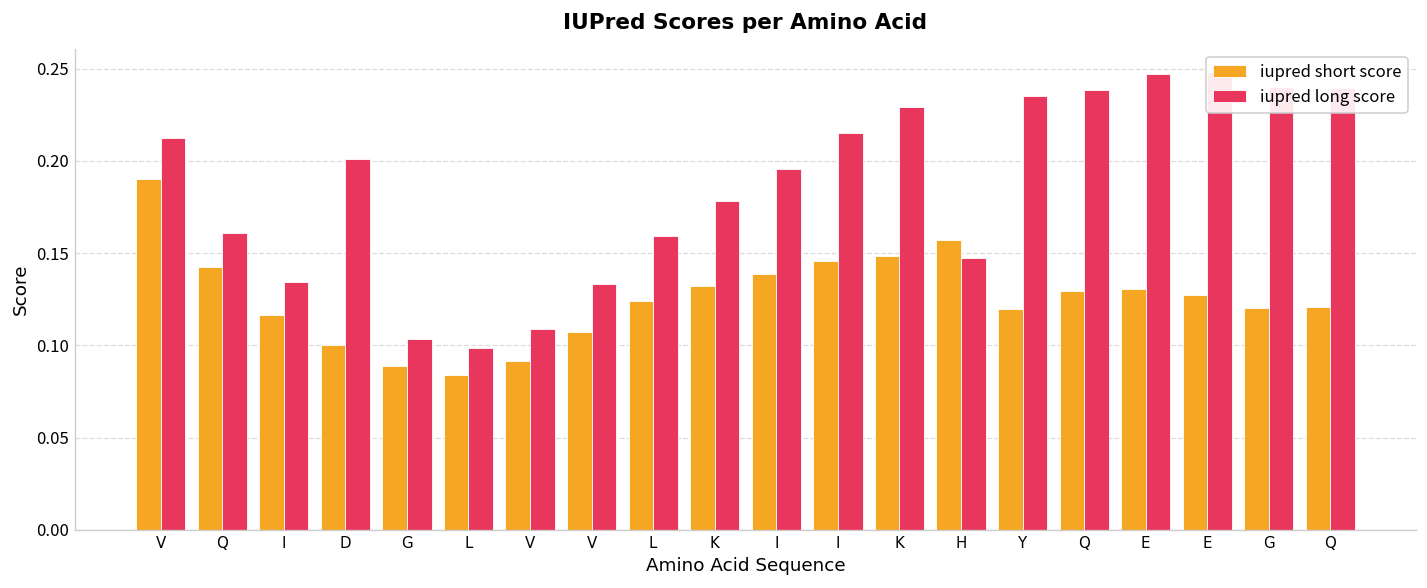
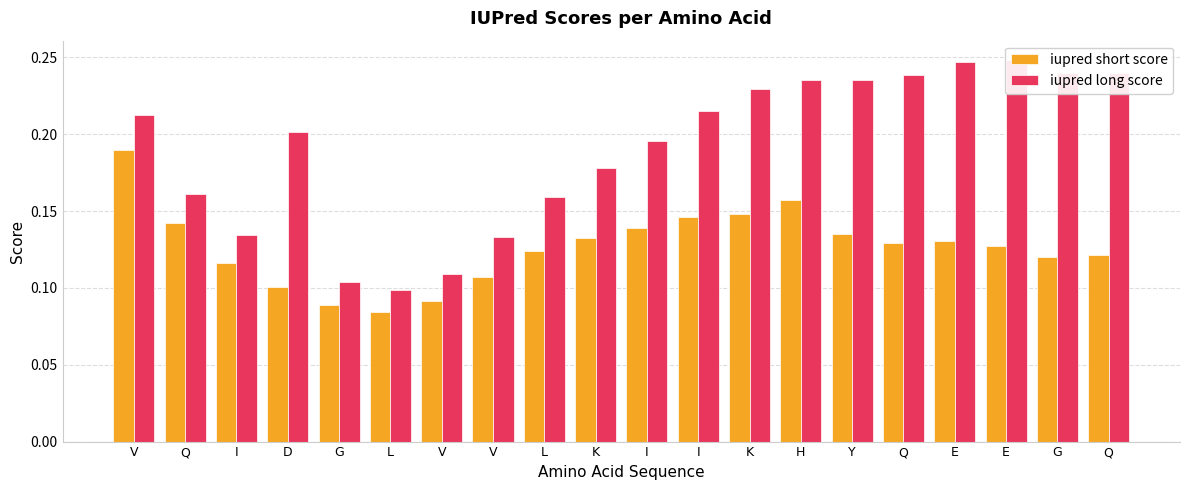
iupred long score, H: 0.148 -> 0.235
iupred short score, Y: 0.120 -> 0.135
